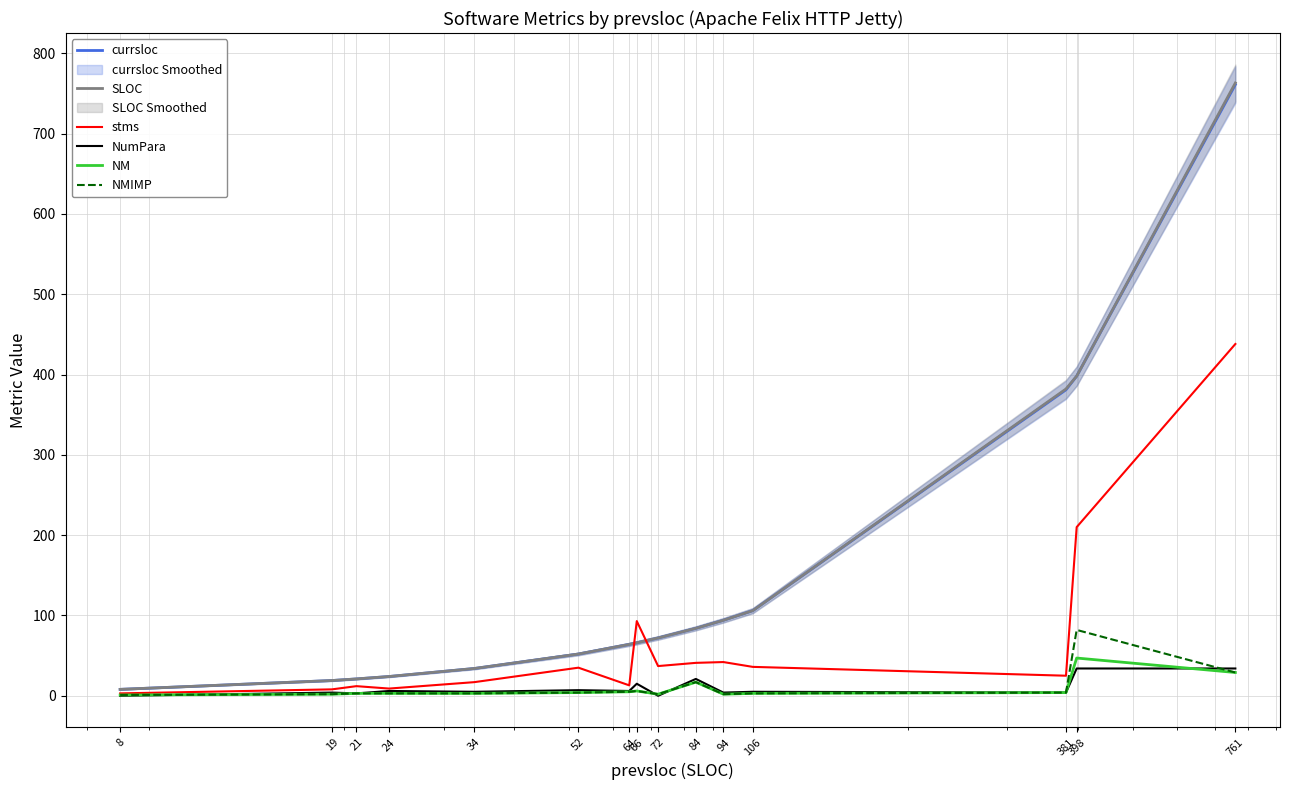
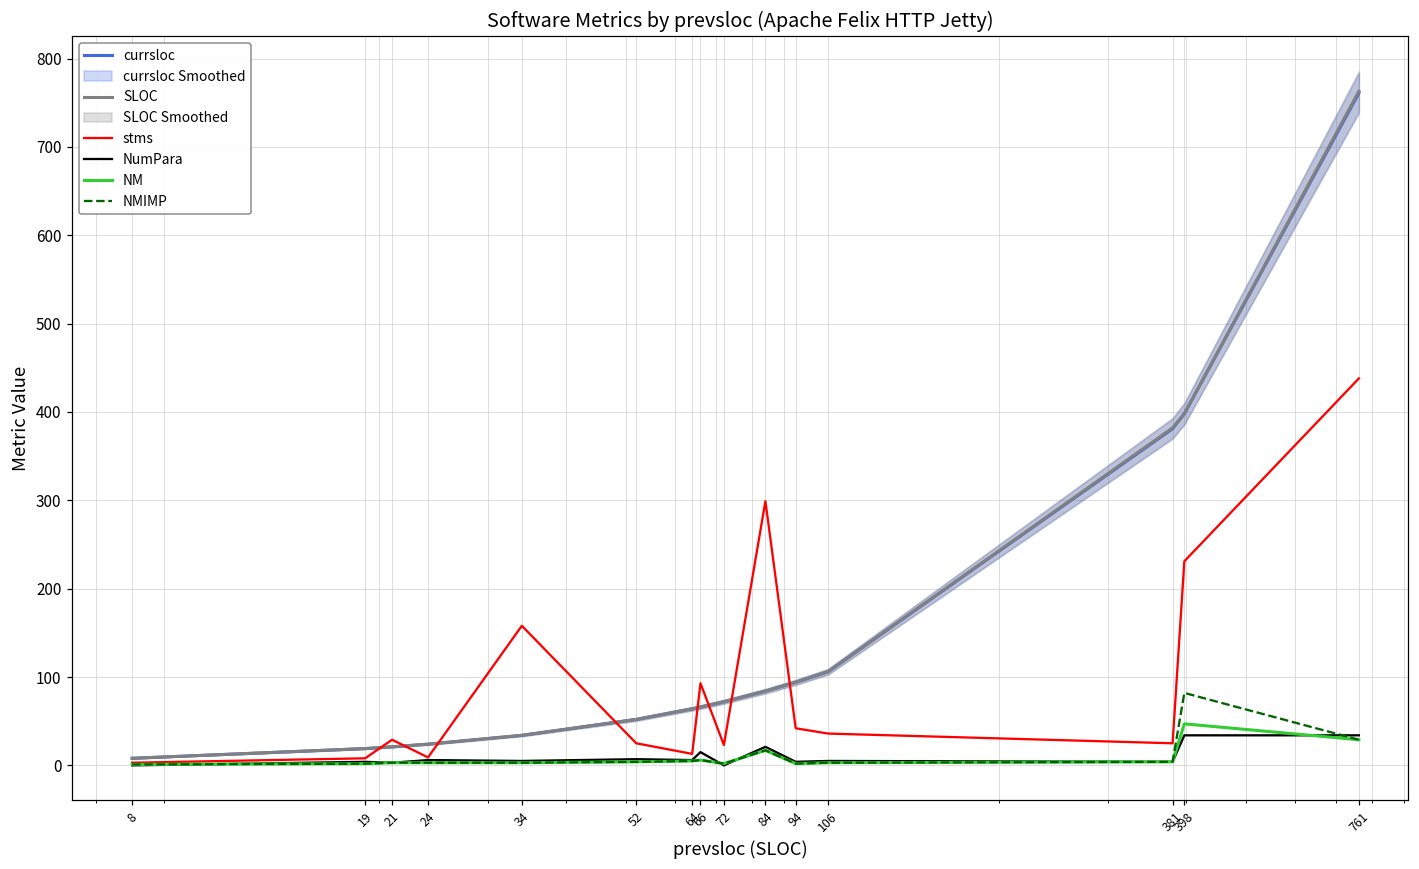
stms, 21: 10 -> 30
stms, 34: 20 -> 160
stms, 52: 40 -> 30
stms, 72: 40 -> 20
stms, 84: 40 -> 300
stms, 398: 210 -> 230
